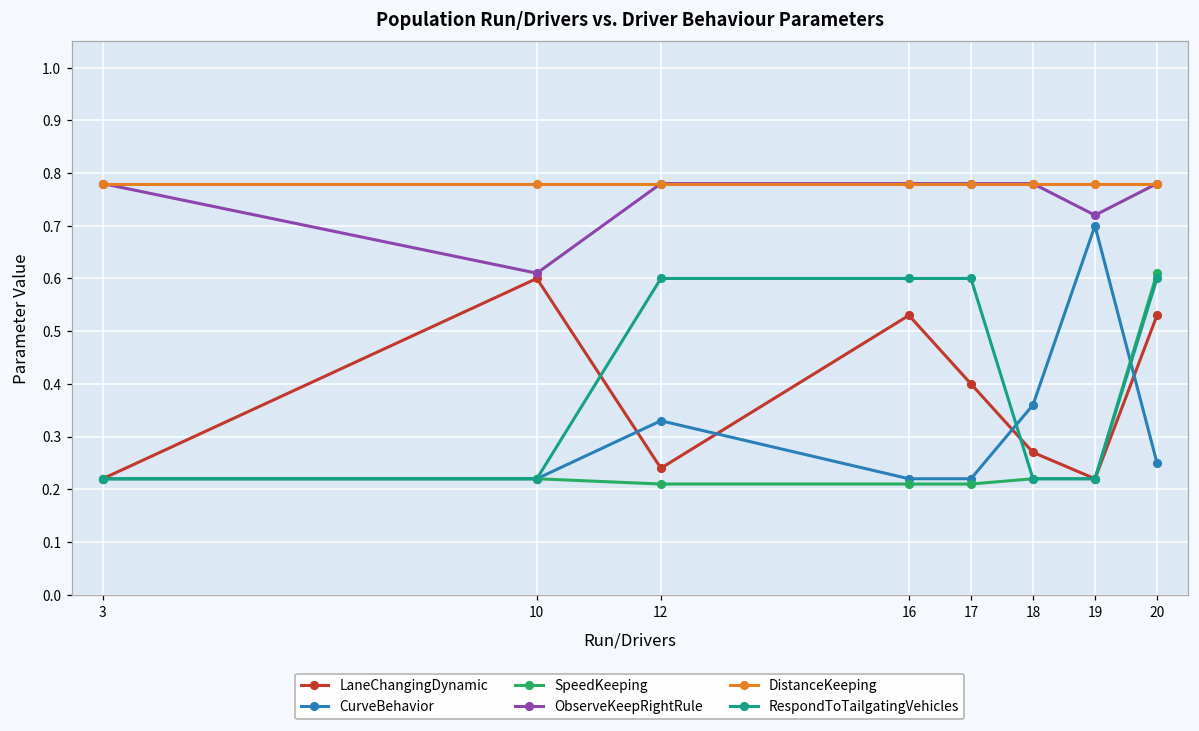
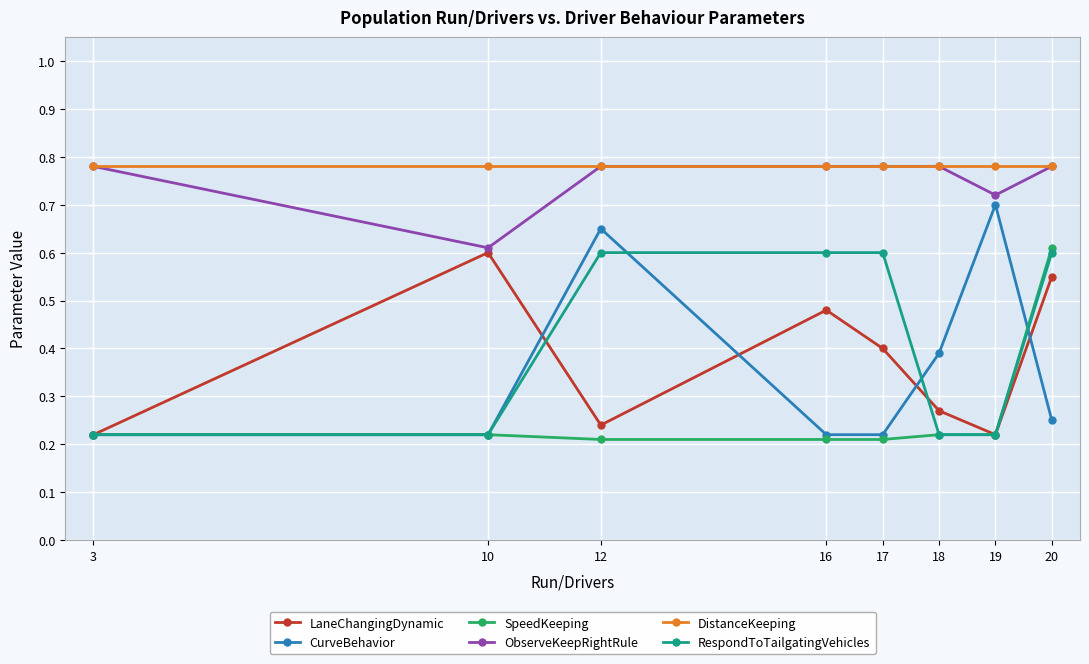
CurveBehavior, 12: 0.33 -> 0.65
LaneChangingDynamic, 16: 0.53 -> 0.48
CurveBehavior, 18: 0.36 -> 0.39
LaneChangingDynamic, 20: 0.53 -> 0.55
